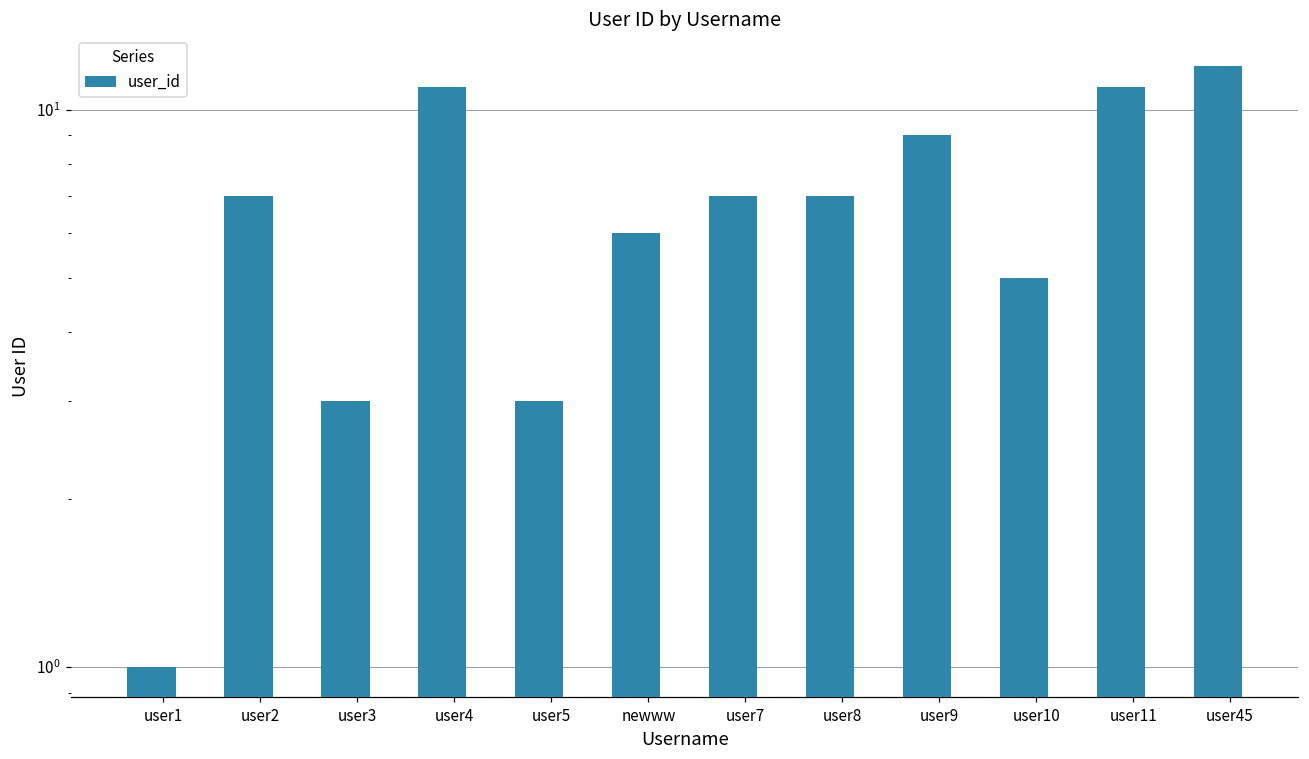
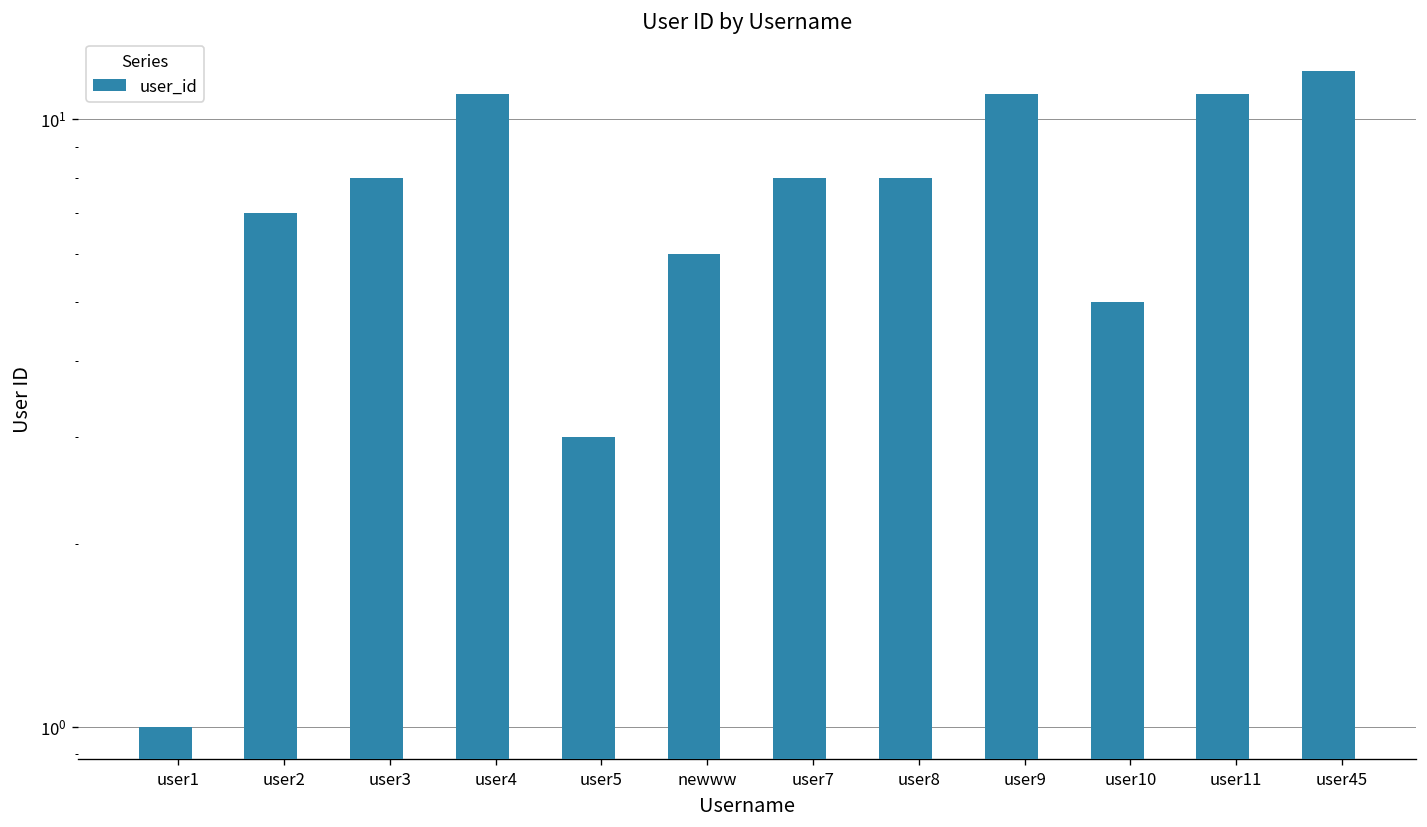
user3: 3 -> 8
user7: 7 -> 8
user8: 7 -> 8
user9: 9 -> 11
